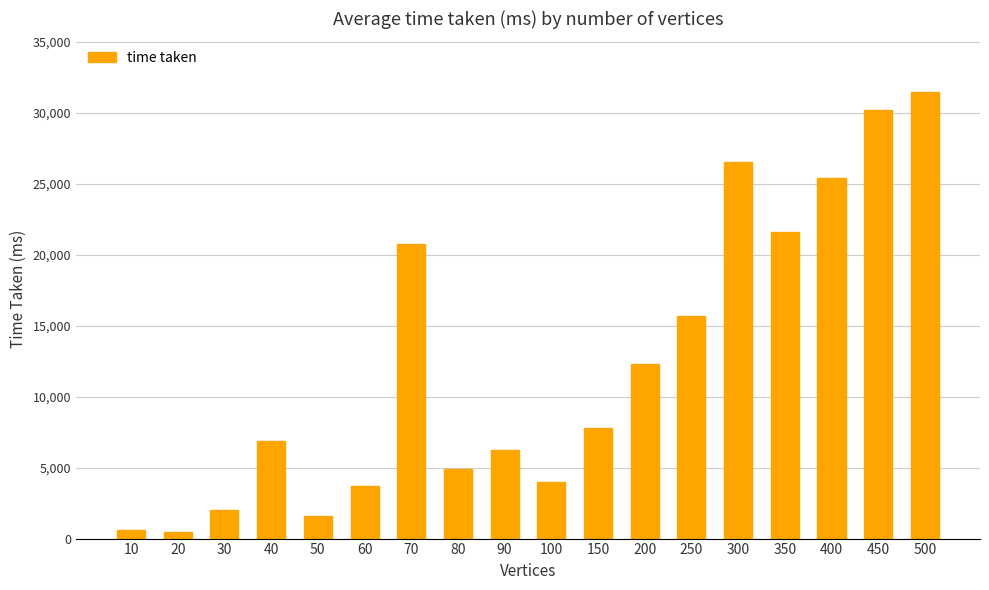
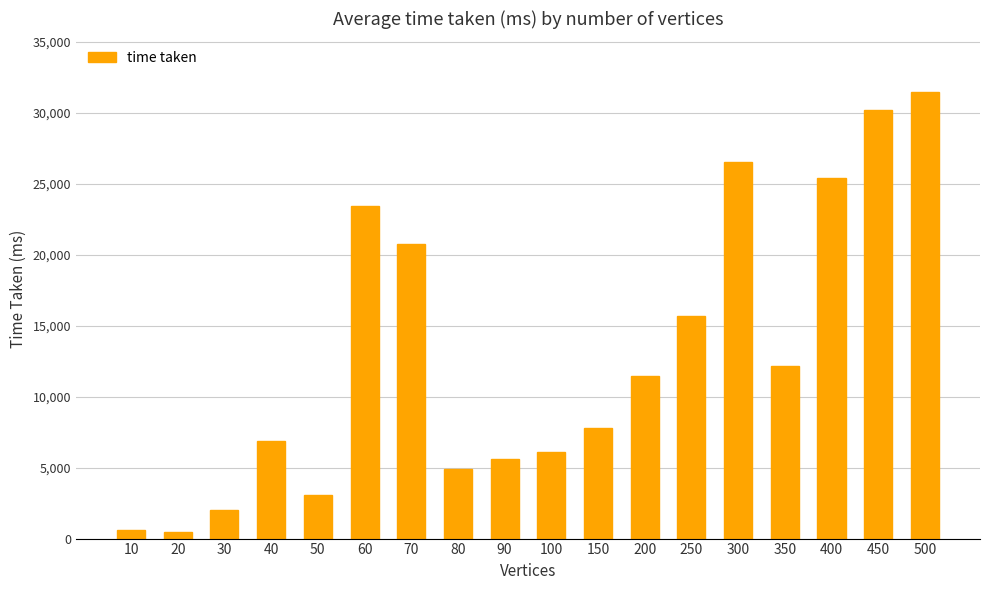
50: 1,600 -> 3,100
60: 3,700 -> 23,400
90: 6,200 -> 5,600
100: 4,000 -> 6,100
200: 12,300 -> 11,500
350: 21,600 -> 12,200
